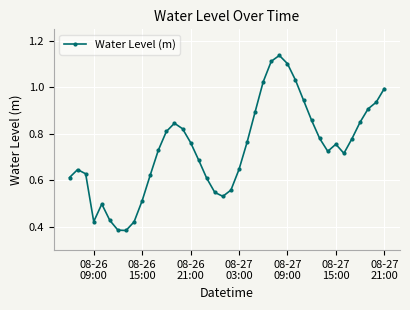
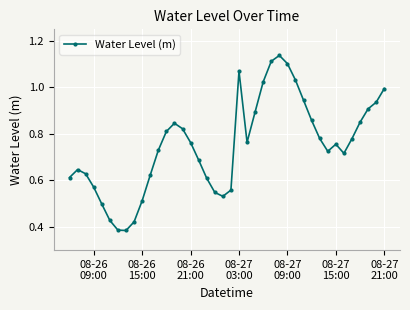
08-26 09:00: 0.42 -> 0.57
08-27 03:00: 0.65 -> 1.07
